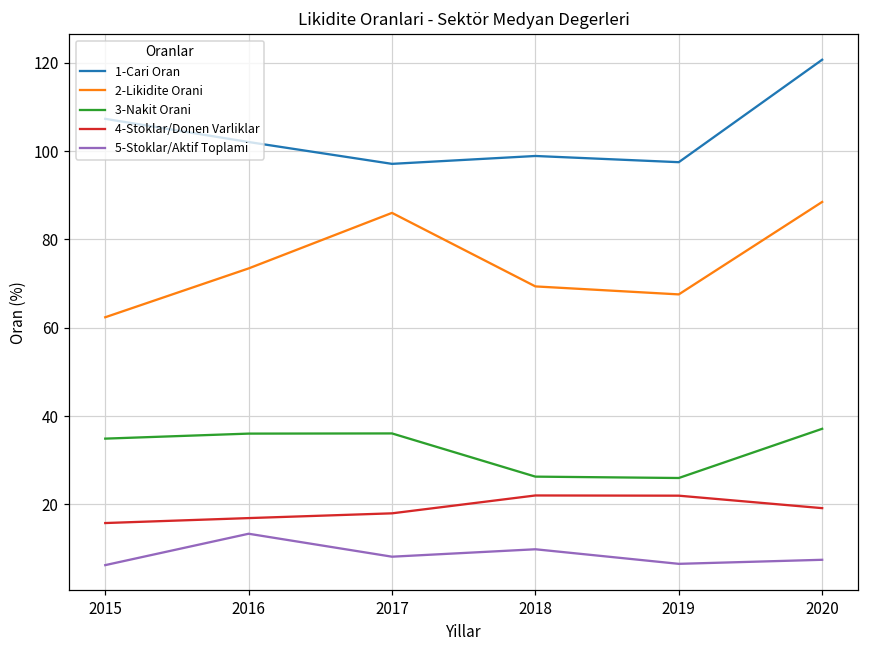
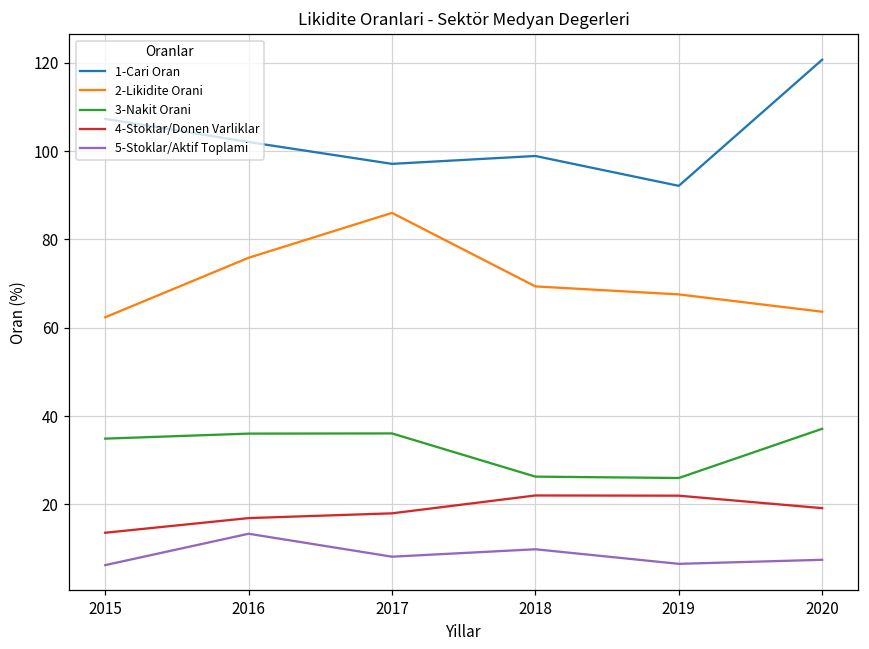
4-Stoklar/Donen Varliklar, 2015: 16 -> 14
2-Likidite Orani, 2016: 73 -> 76
1-Cari Oran, 2019: 97 -> 92
2-Likidite Orani, 2020: 88 -> 64
